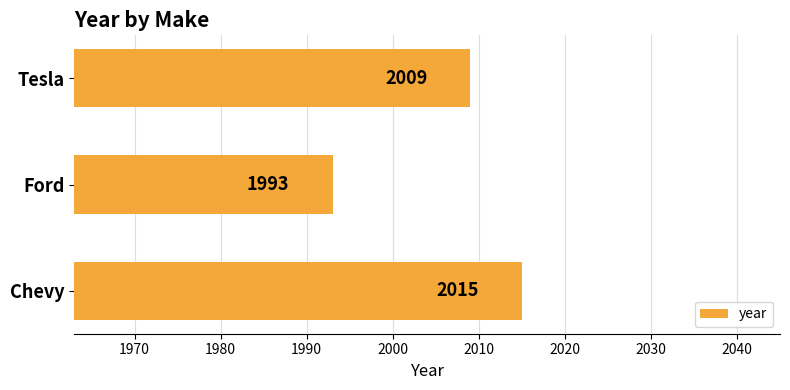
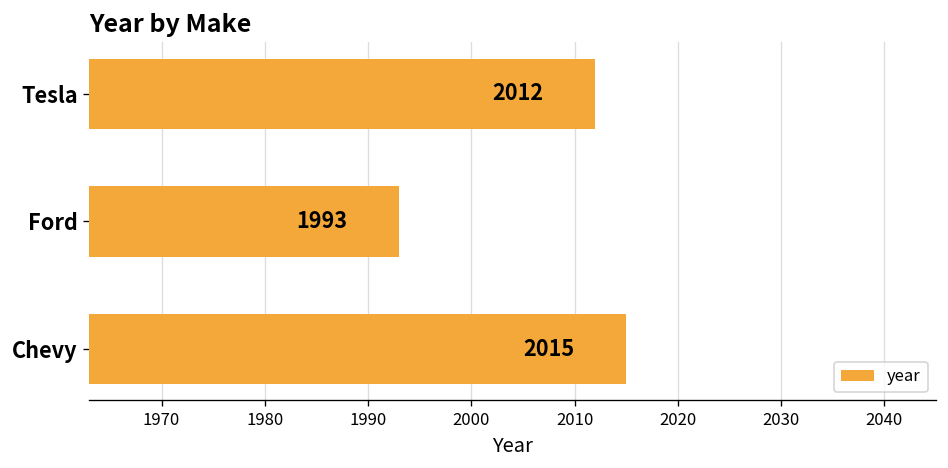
Tesla: 2009 -> 2012
